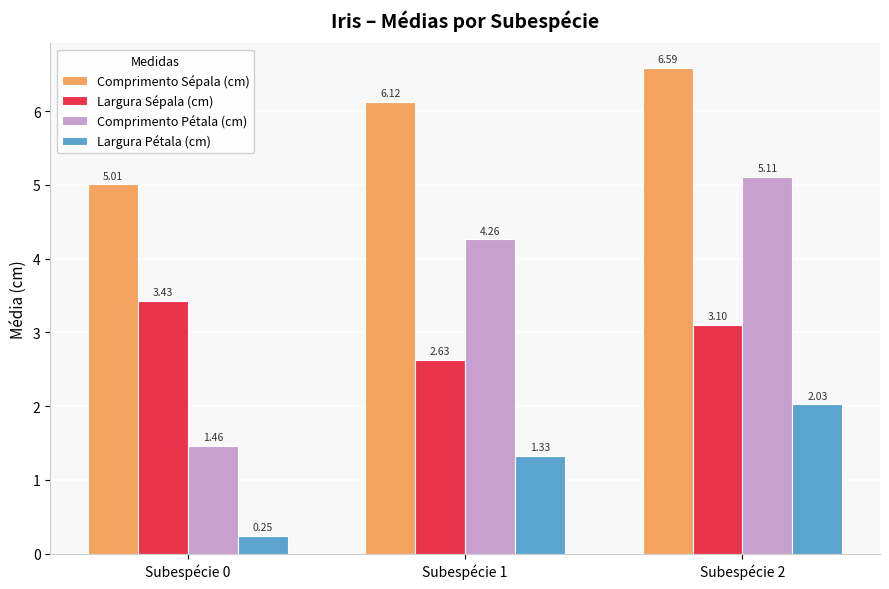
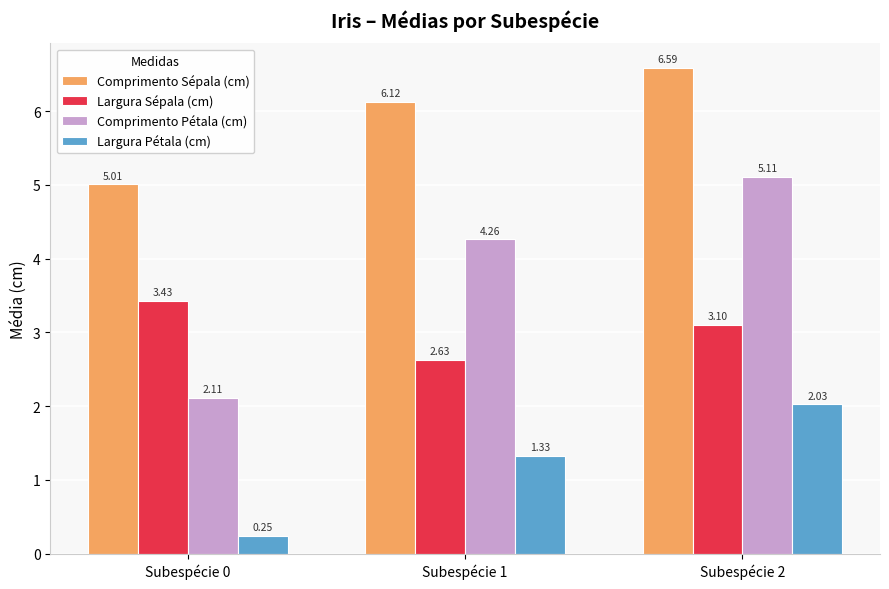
Comprimento Pétala (cm), Subespécie 0: 1.46 -> 2.11
